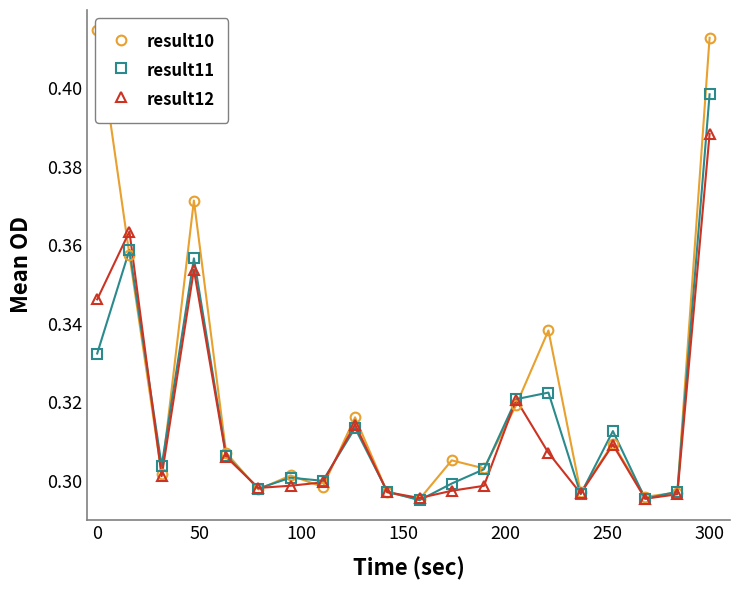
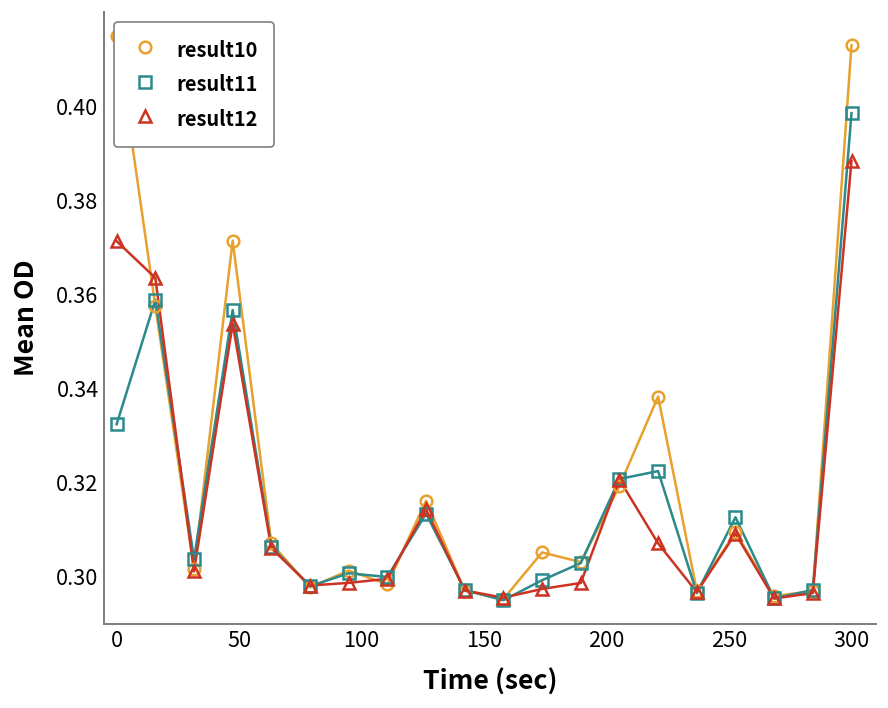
result12, 0: 0.346 -> 0.371
